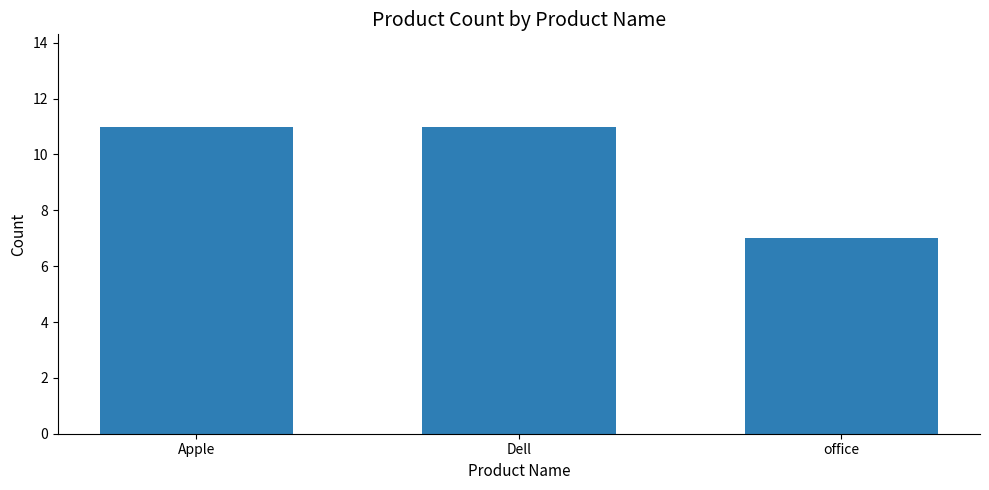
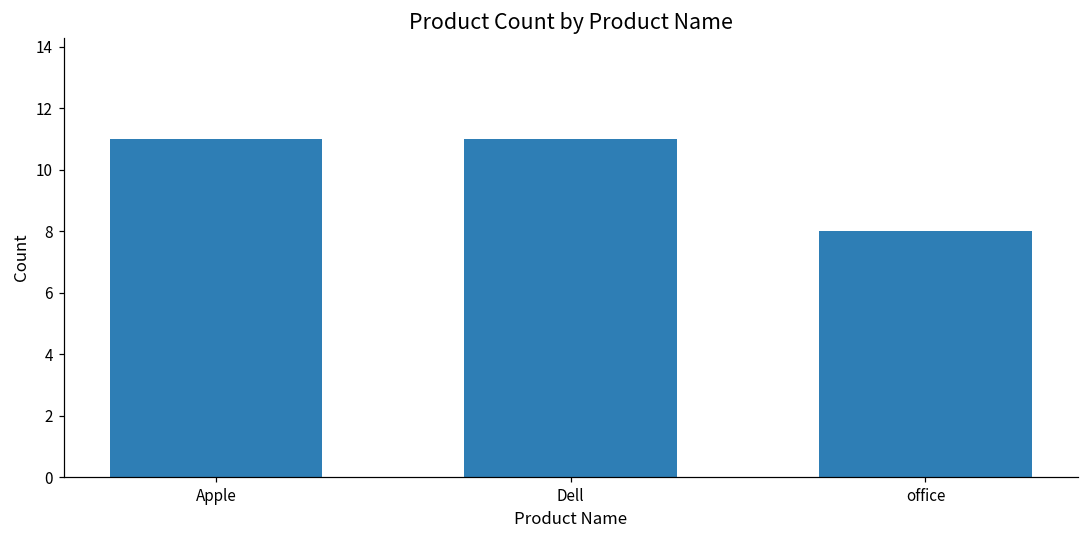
office: 7 -> 8
